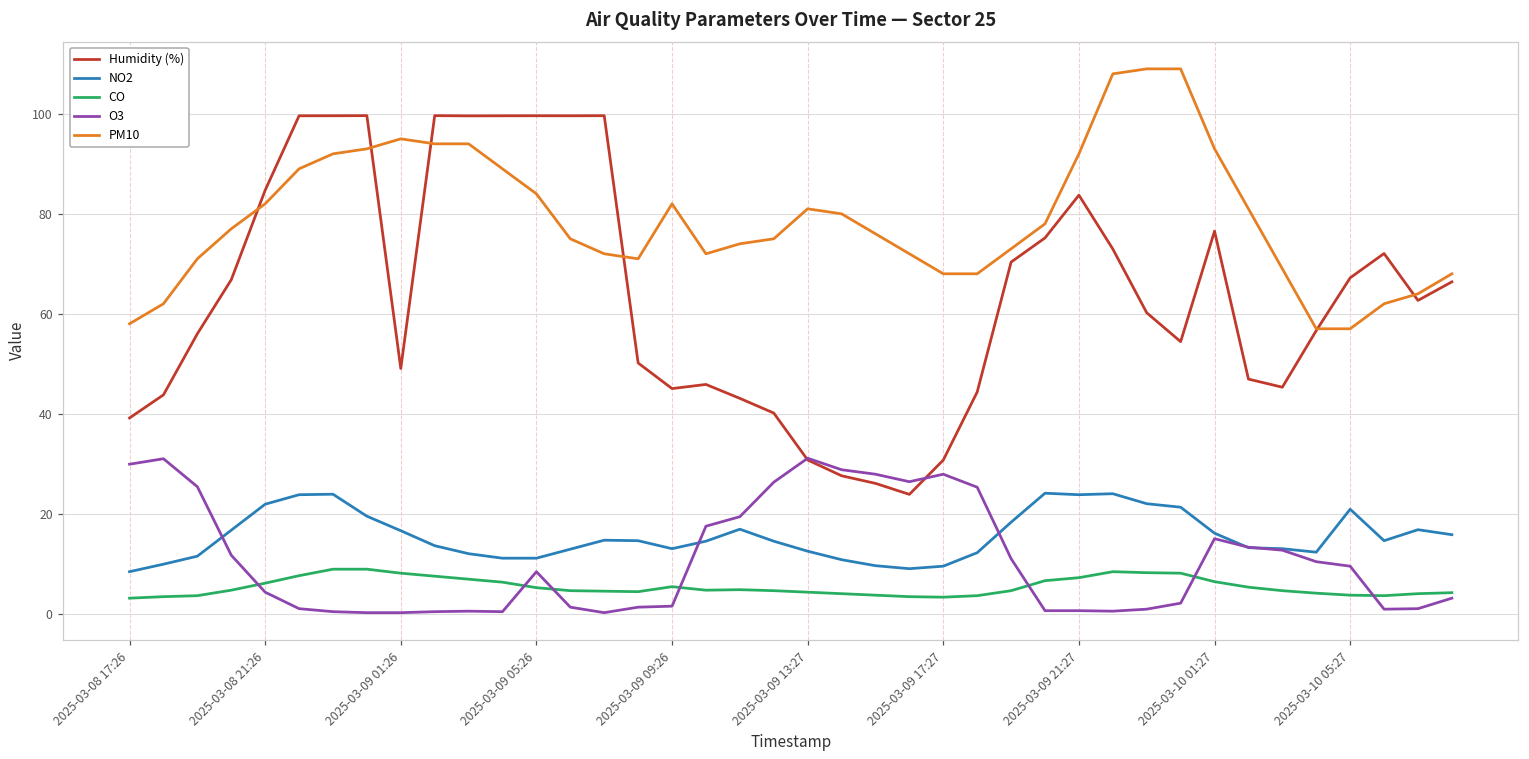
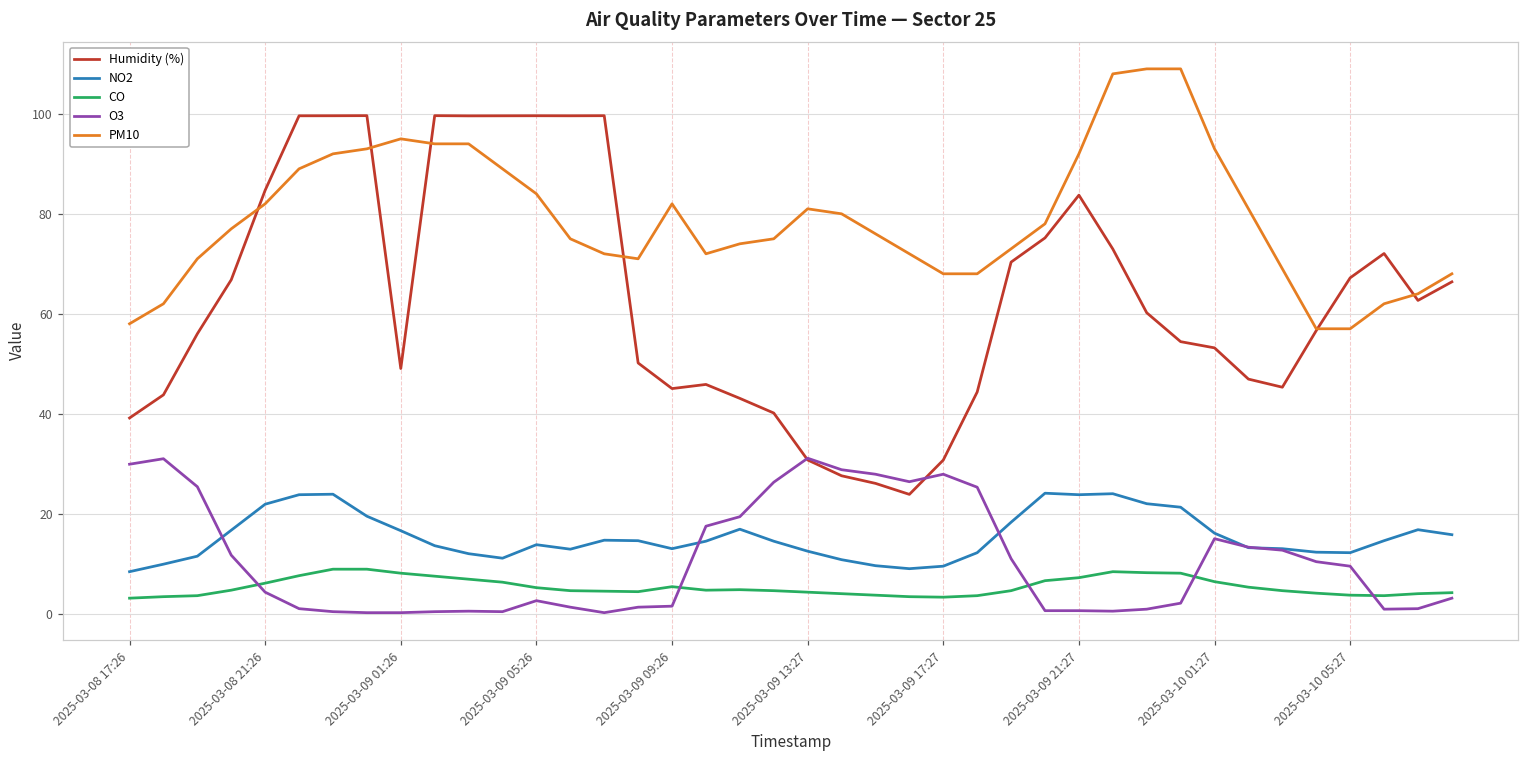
NO2, 2025-03-09 05:26: 11 -> 14
O3, 2025-03-09 05:26: 8 -> 3
Humidity (%), 2025-03-10 01:27: 77 -> 53
NO2, 2025-03-10 05:27: 21 -> 12
